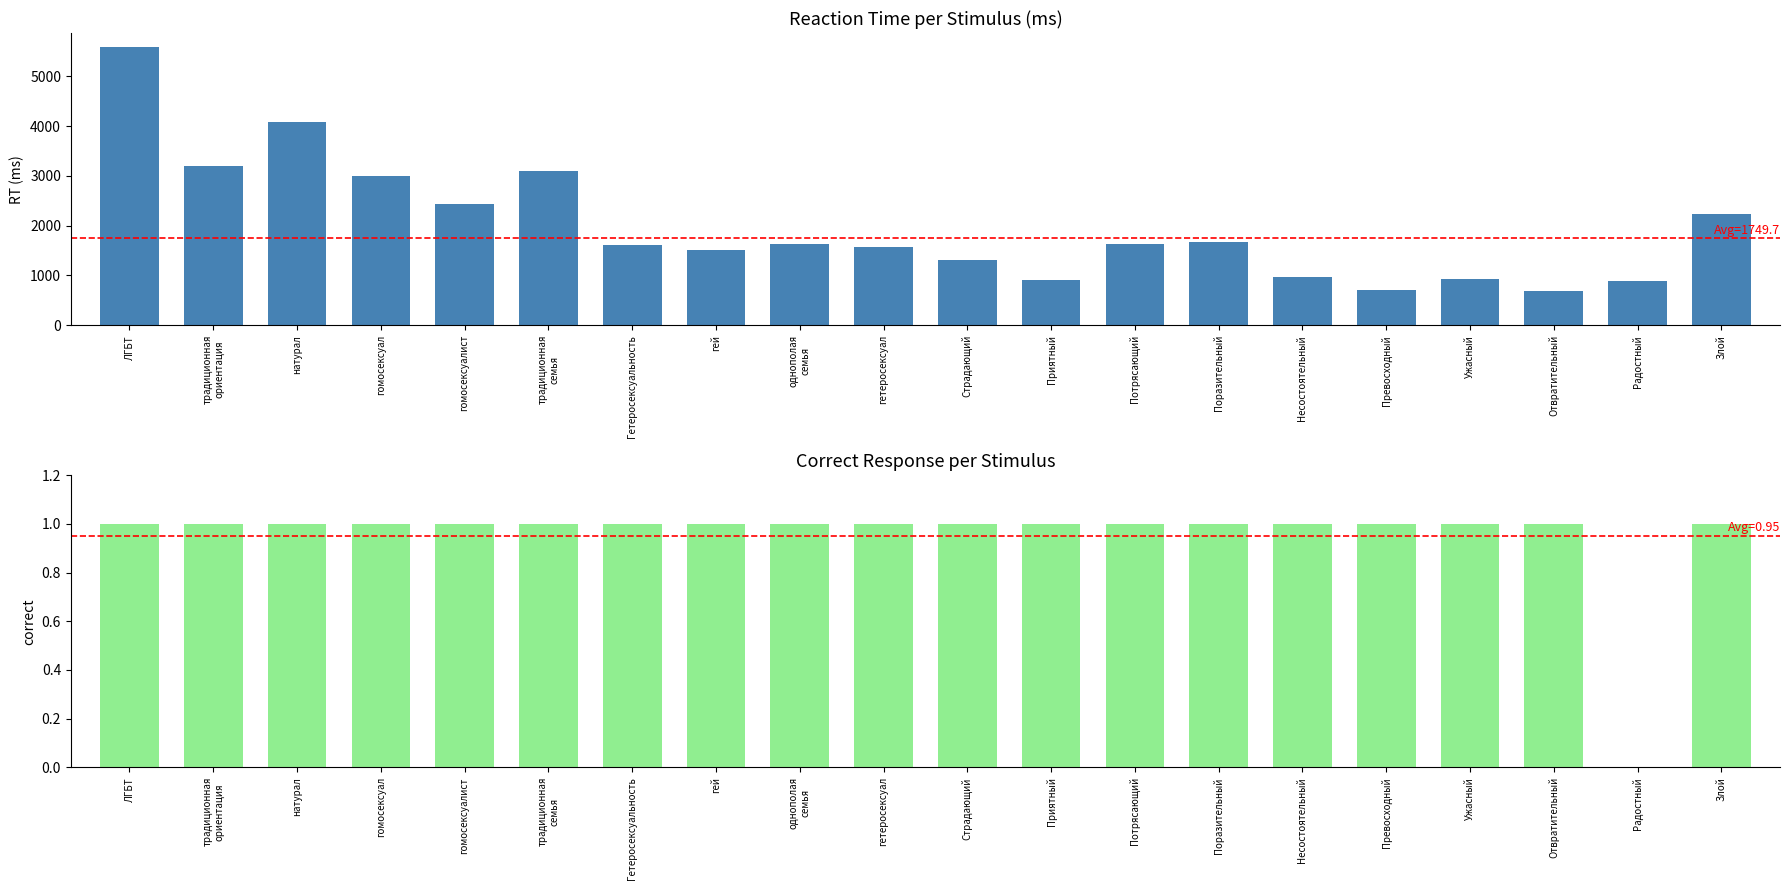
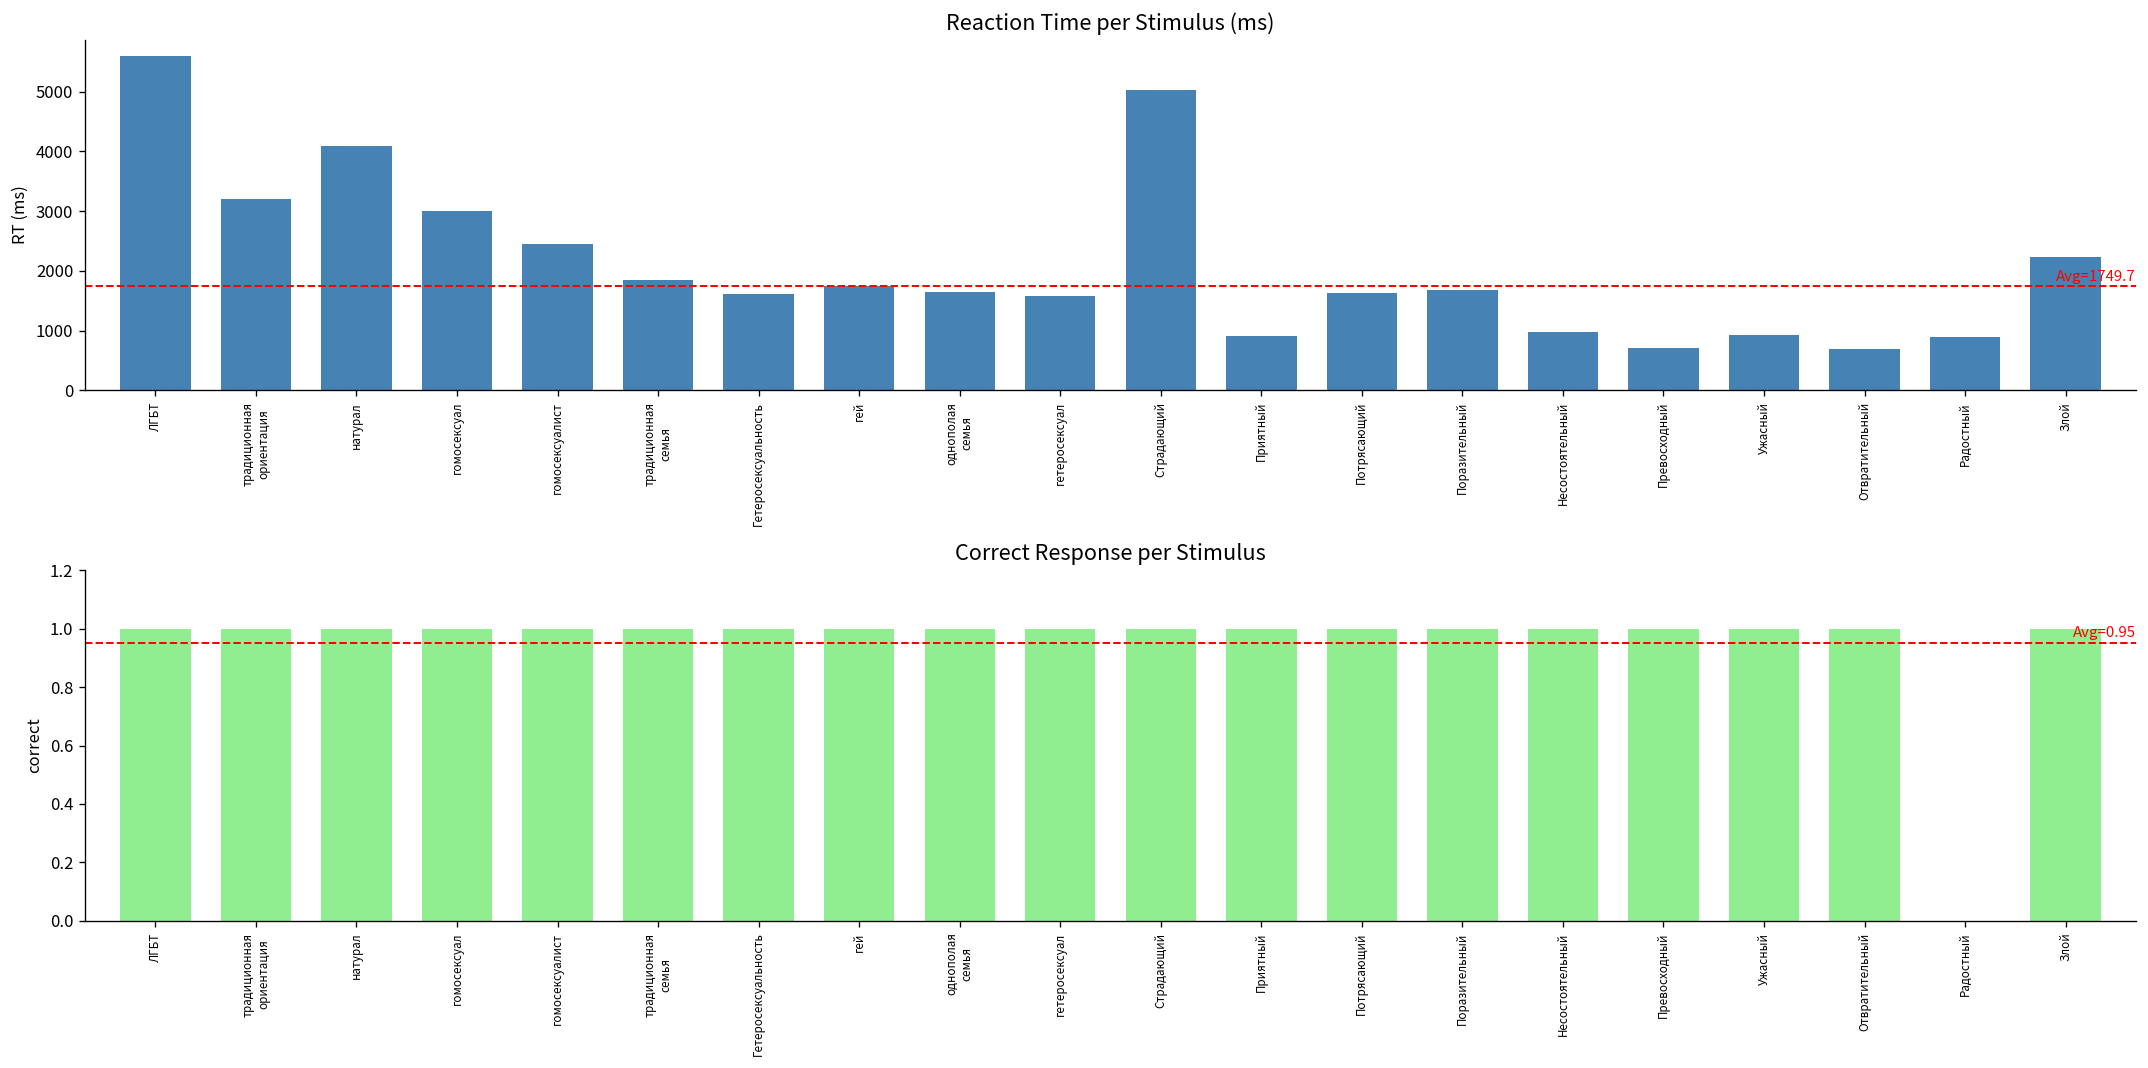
Reaction Time per Stimulus (ms), традиционная семья: 3100 -> 1800
Reaction Time per Stimulus (ms), гей: 1500 -> 1800
Reaction Time per Stimulus (ms), Страдающий: 1300 -> 5000
